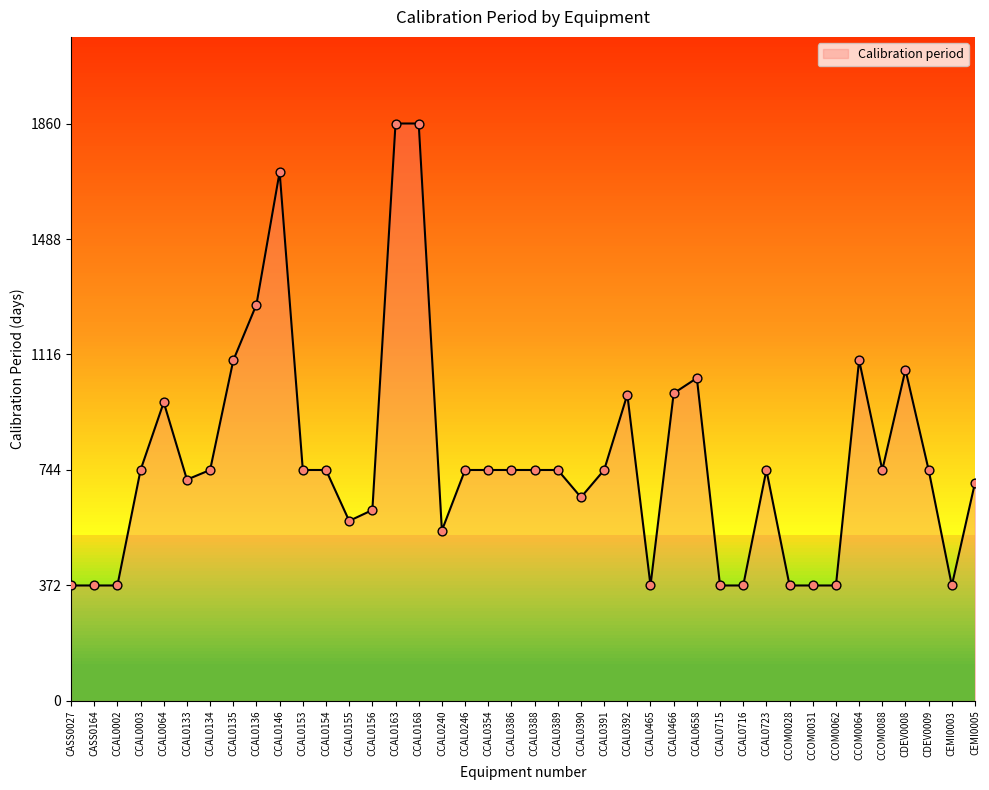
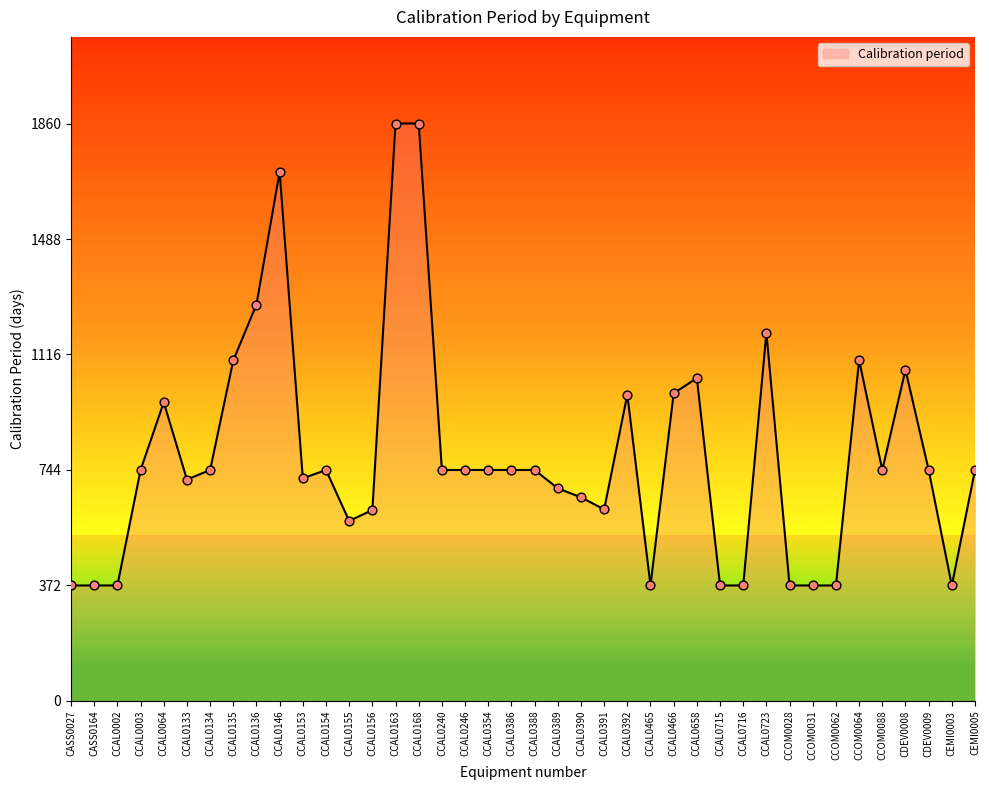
CCAL0153: 740 -> 720
CCAL0240: 550 -> 740
CCAL0389: 740 -> 690
CCAL0391: 740 -> 620
CCAL0723: 740 -> 1190
CEMI0005: 700 -> 740
